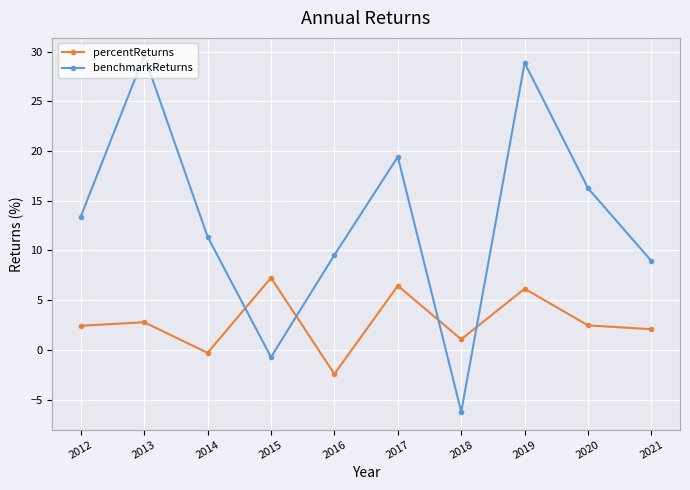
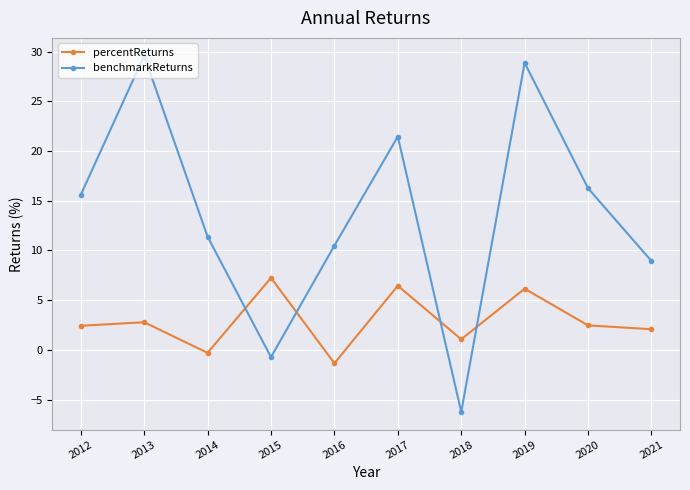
benchmarkReturns, 2012: 13 -> 16
percentReturns, 2016: -2 -> -1
benchmarkReturns, 2016: 9.5 -> 10.5
benchmarkReturns, 2017: 19 -> 21
